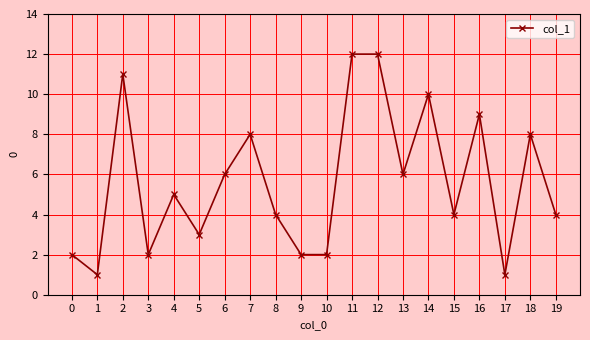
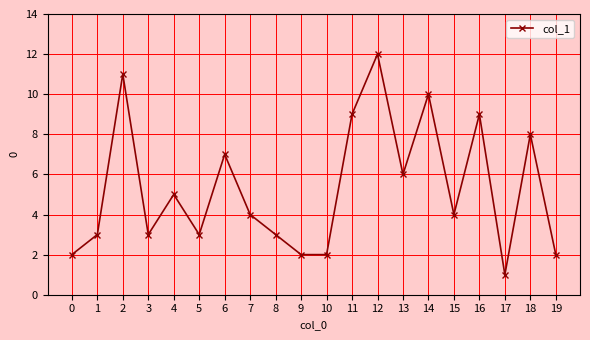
1: 1 -> 3
3: 2 -> 3
6: 6 -> 7
7: 8 -> 4
8: 4 -> 3
11: 12 -> 9
19: 4 -> 2
